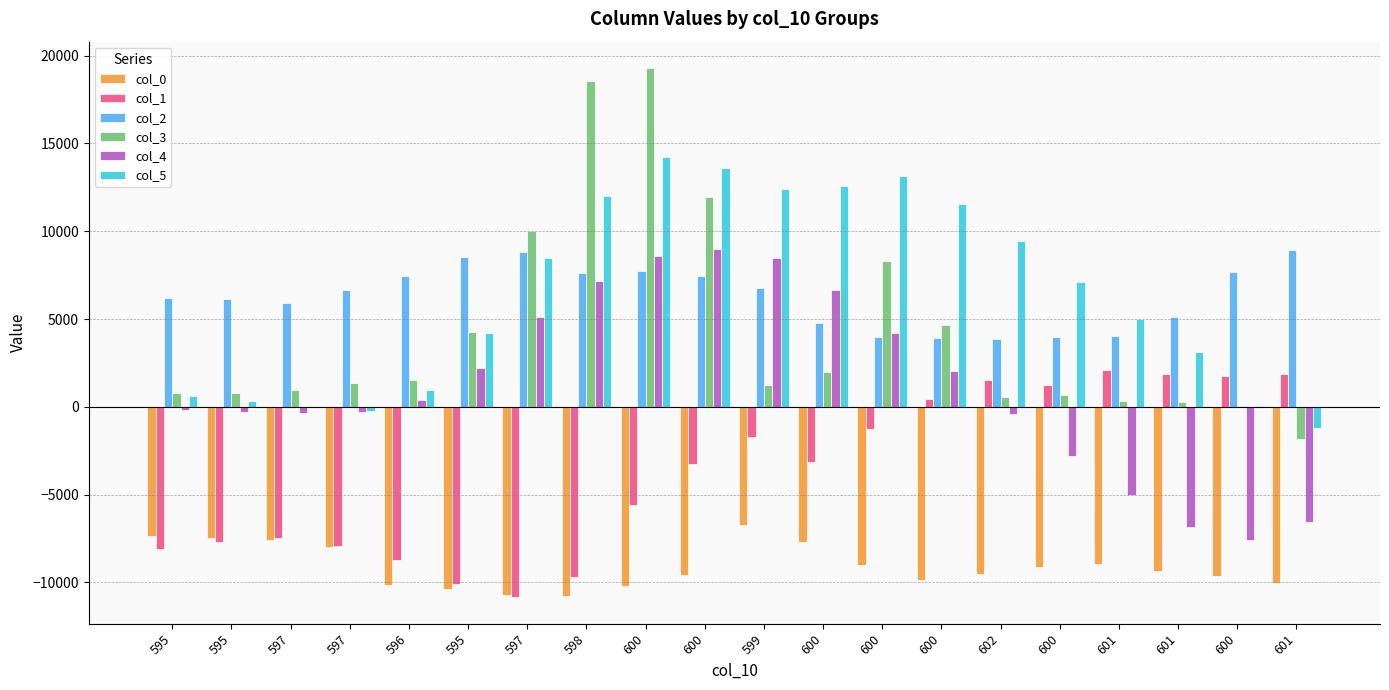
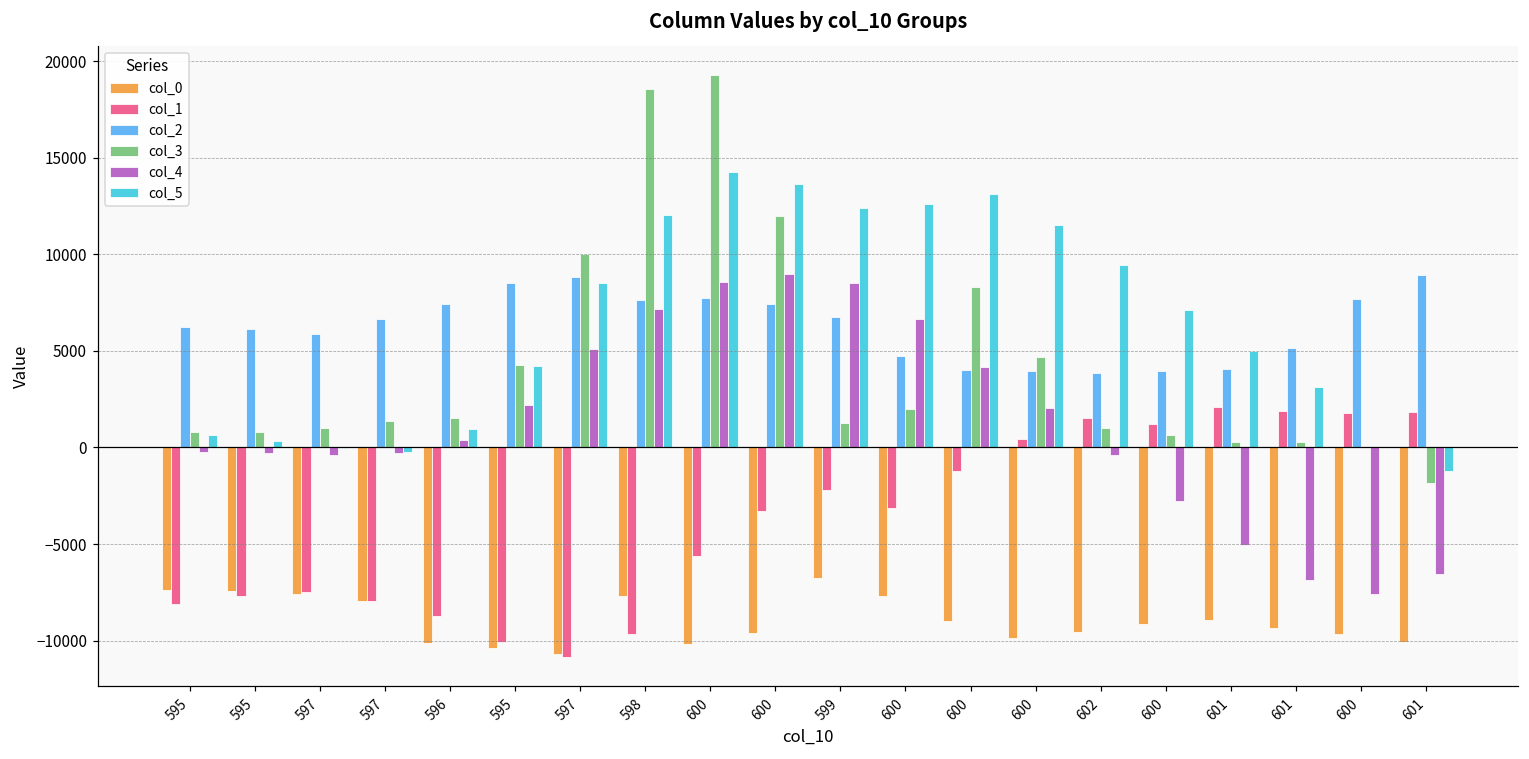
col_0, 598: -10800 -> -7700
col_1, 599: -1700 -> -2200
col_3, 602: 600 -> 1000
